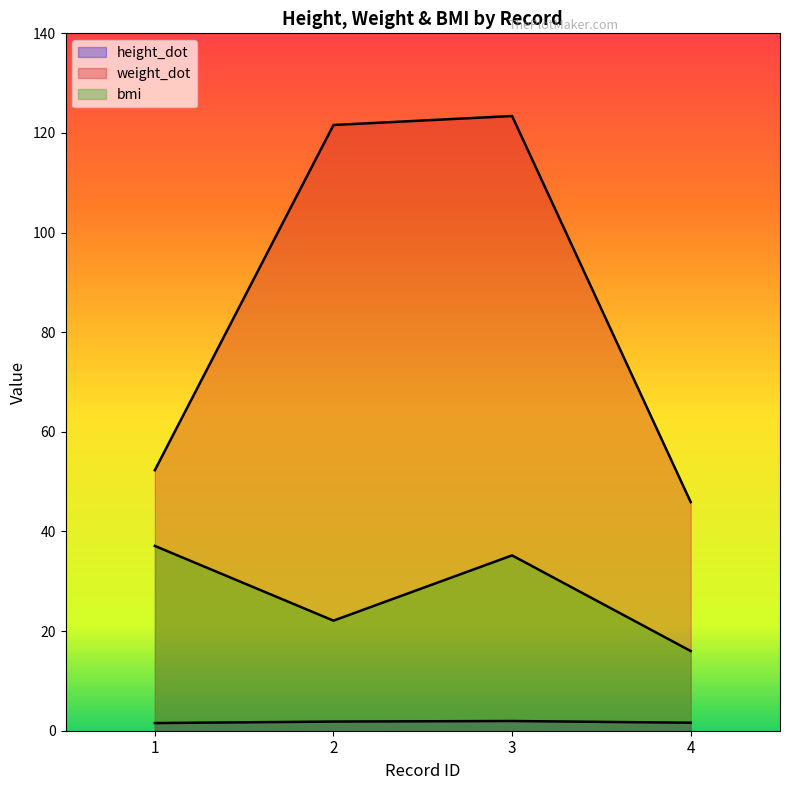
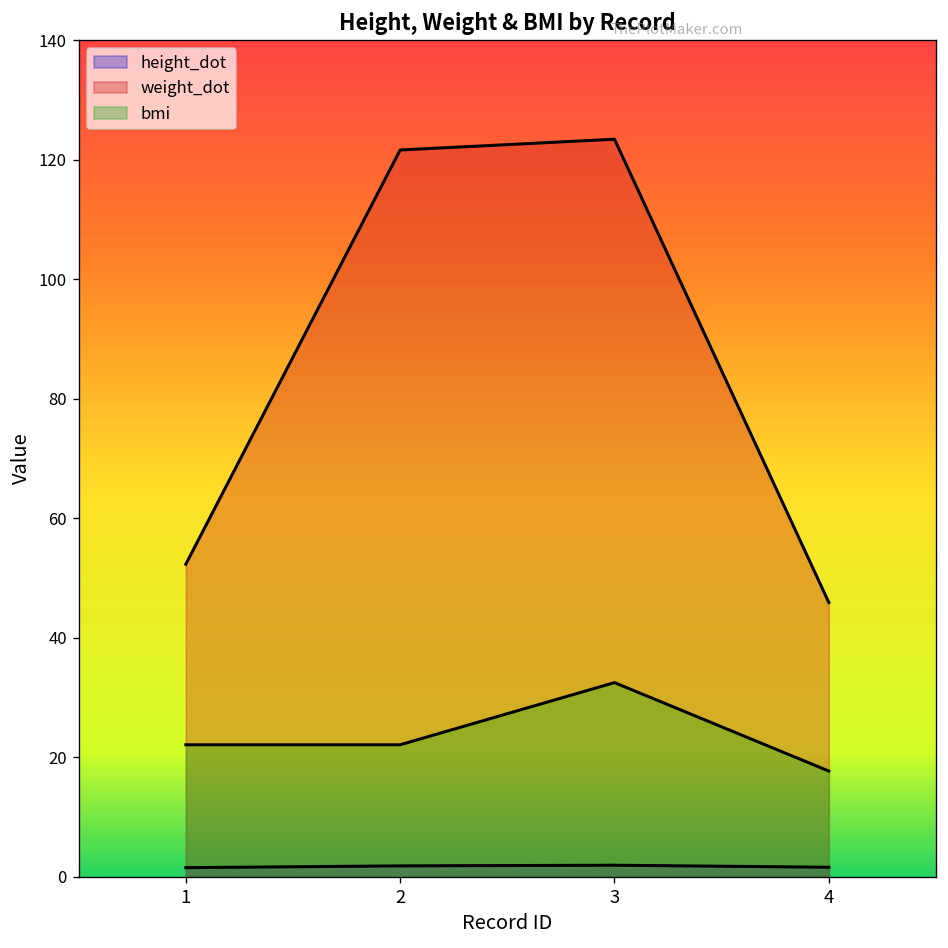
bmi, 1: 37 -> 22
bmi, 3: 35 -> 33
bmi, 4: 16 -> 18
